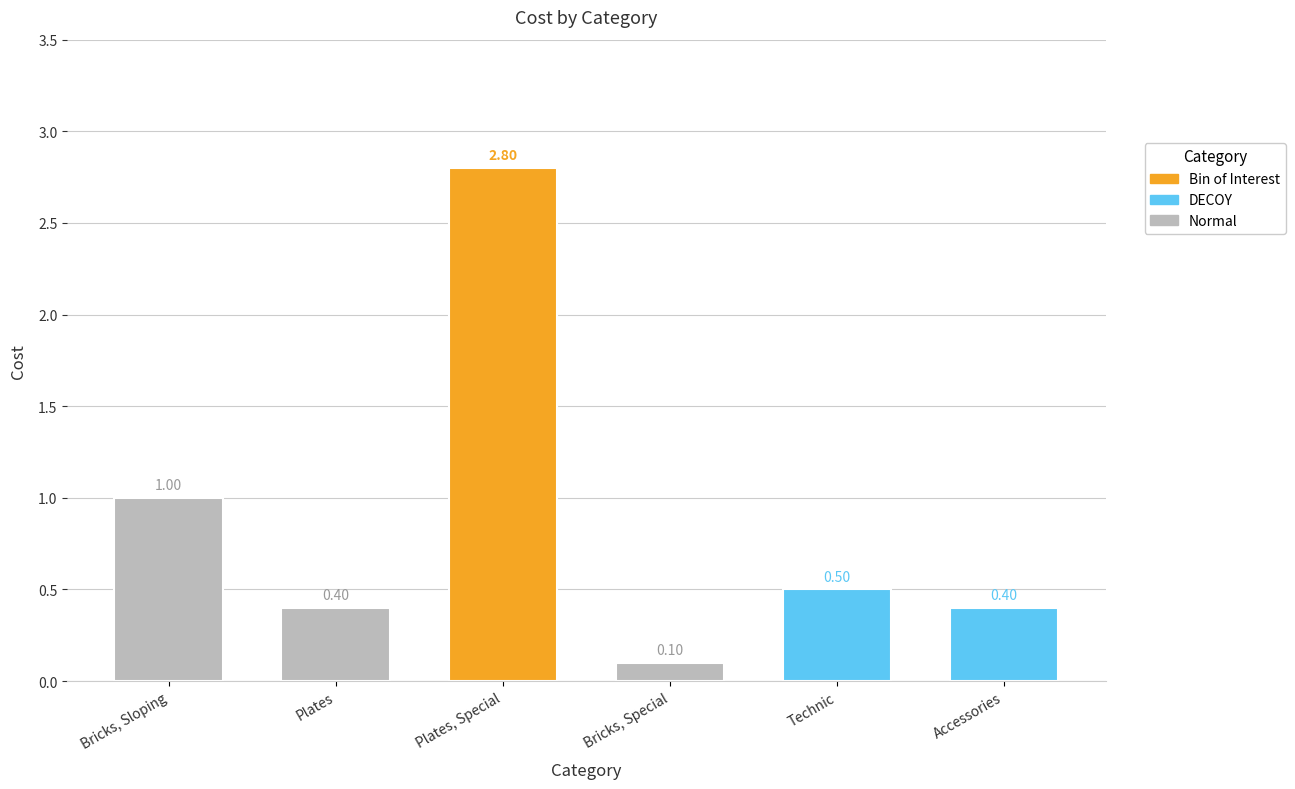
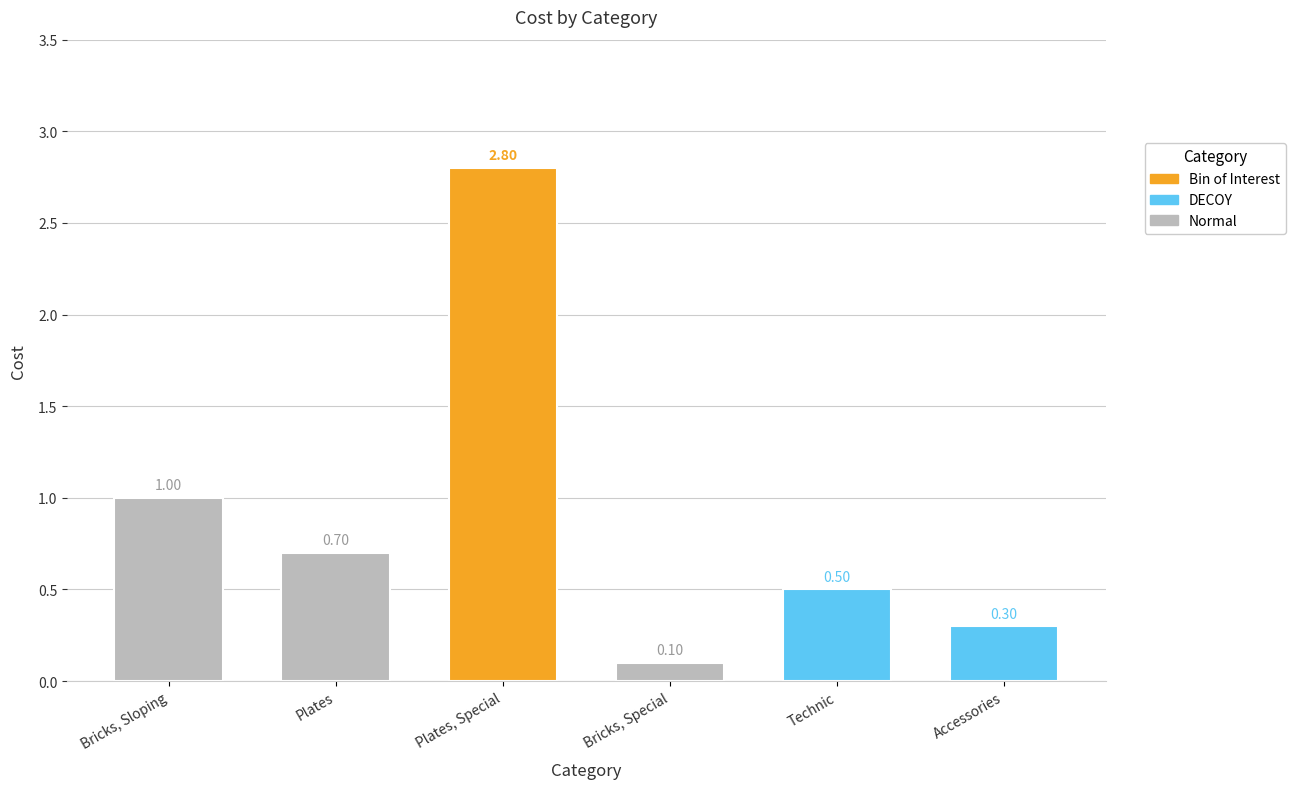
Plates: 0.40 -> 0.70
Accessories: 0.40 -> 0.30
